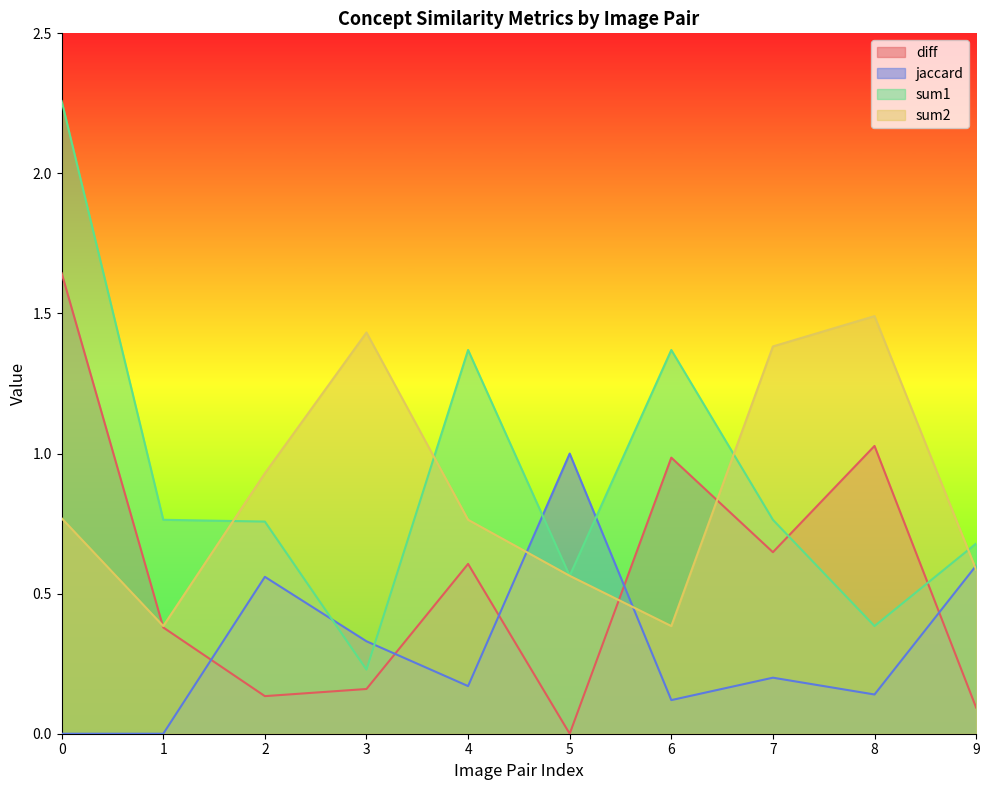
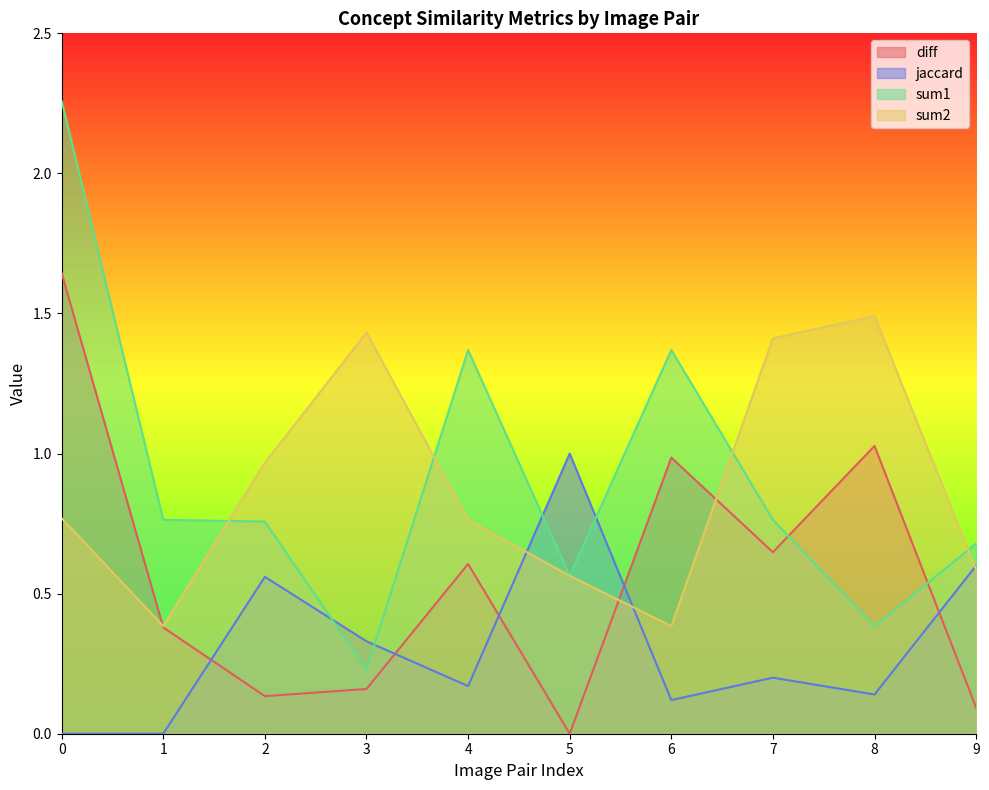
sum2, 2: 0.93 -> 0.97
sum2, 7: 1.38 -> 1.41
